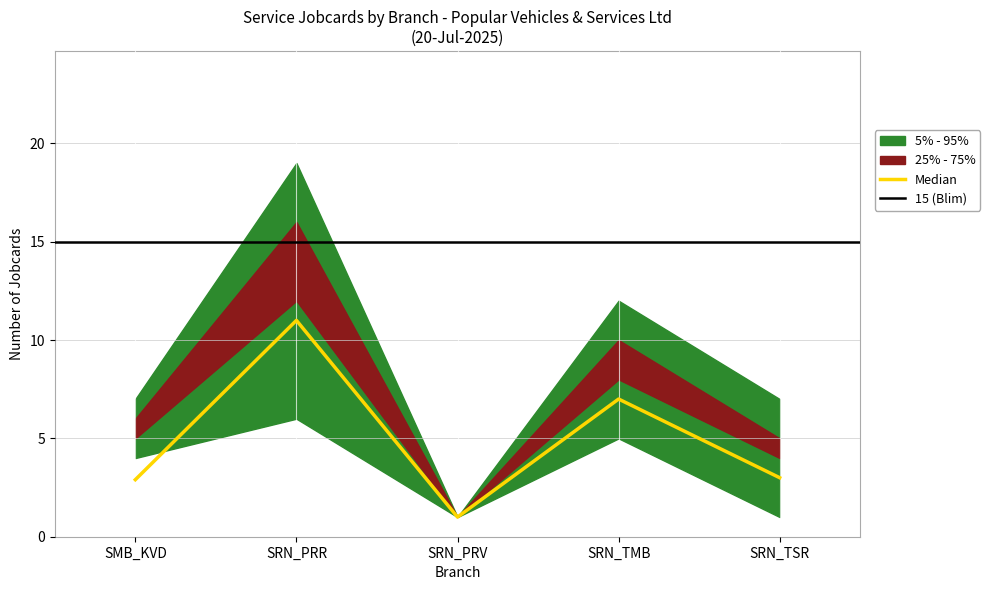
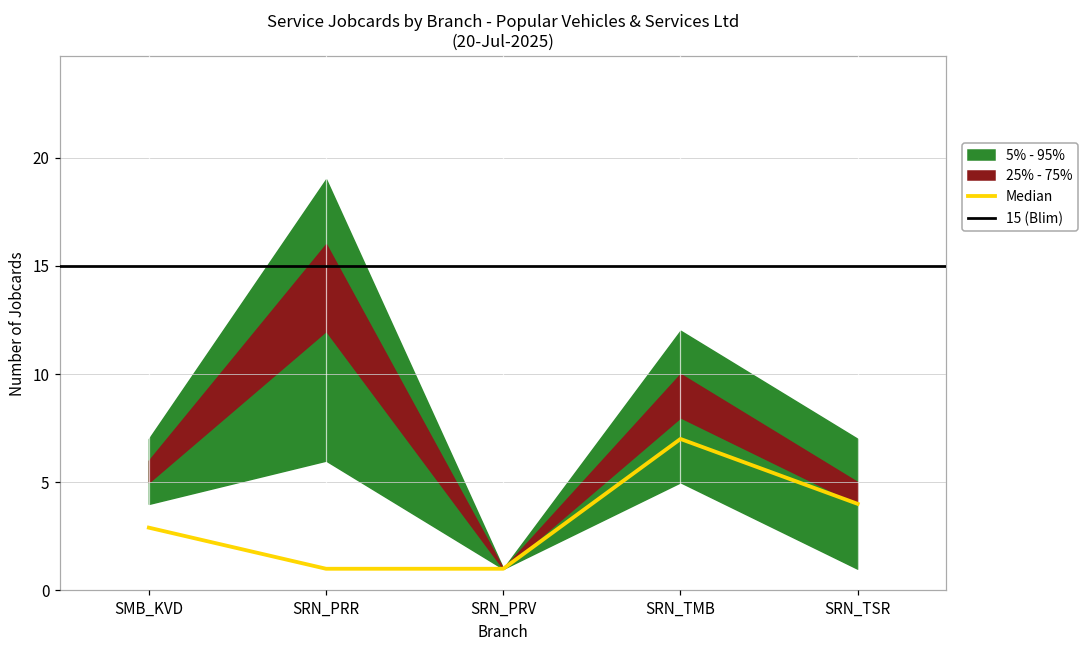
Median, SRN_PRR: 11 -> 1
Median, SRN_TSR: 3 -> 4
